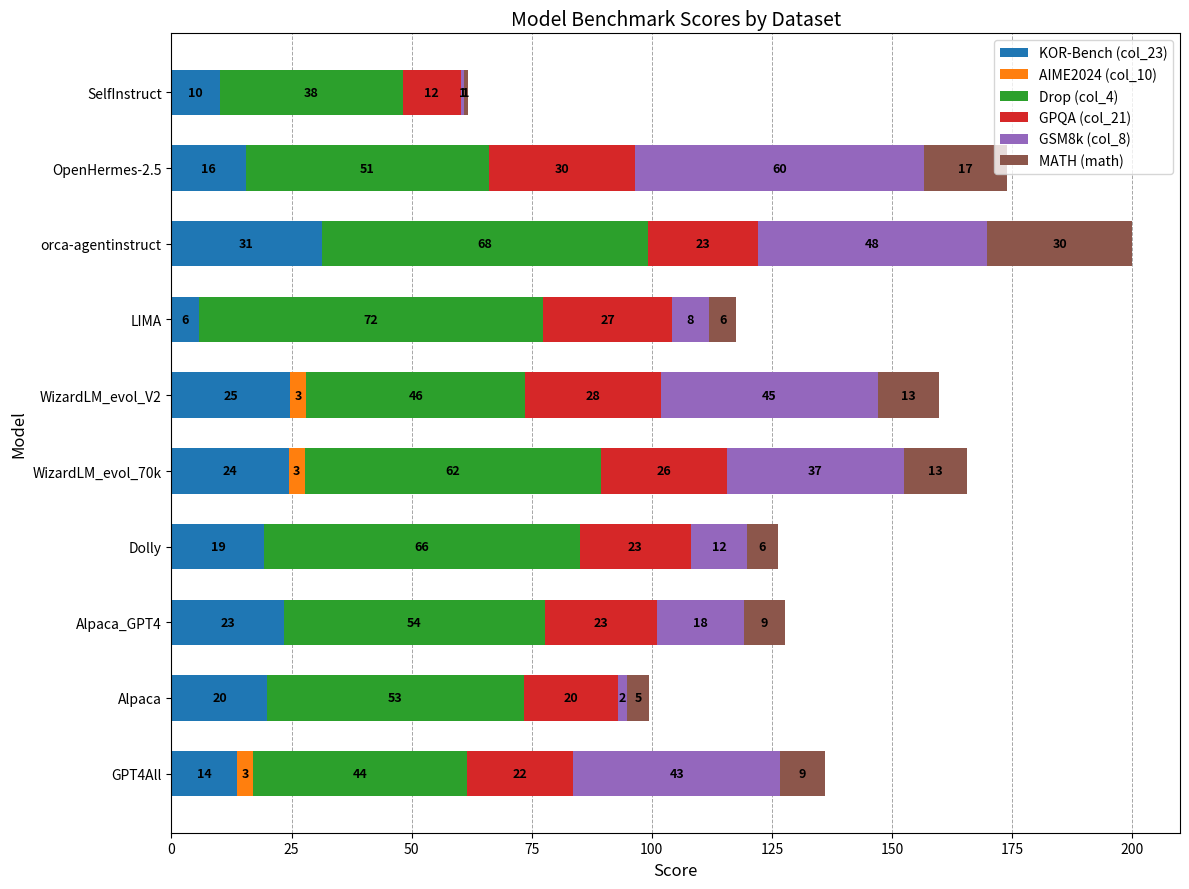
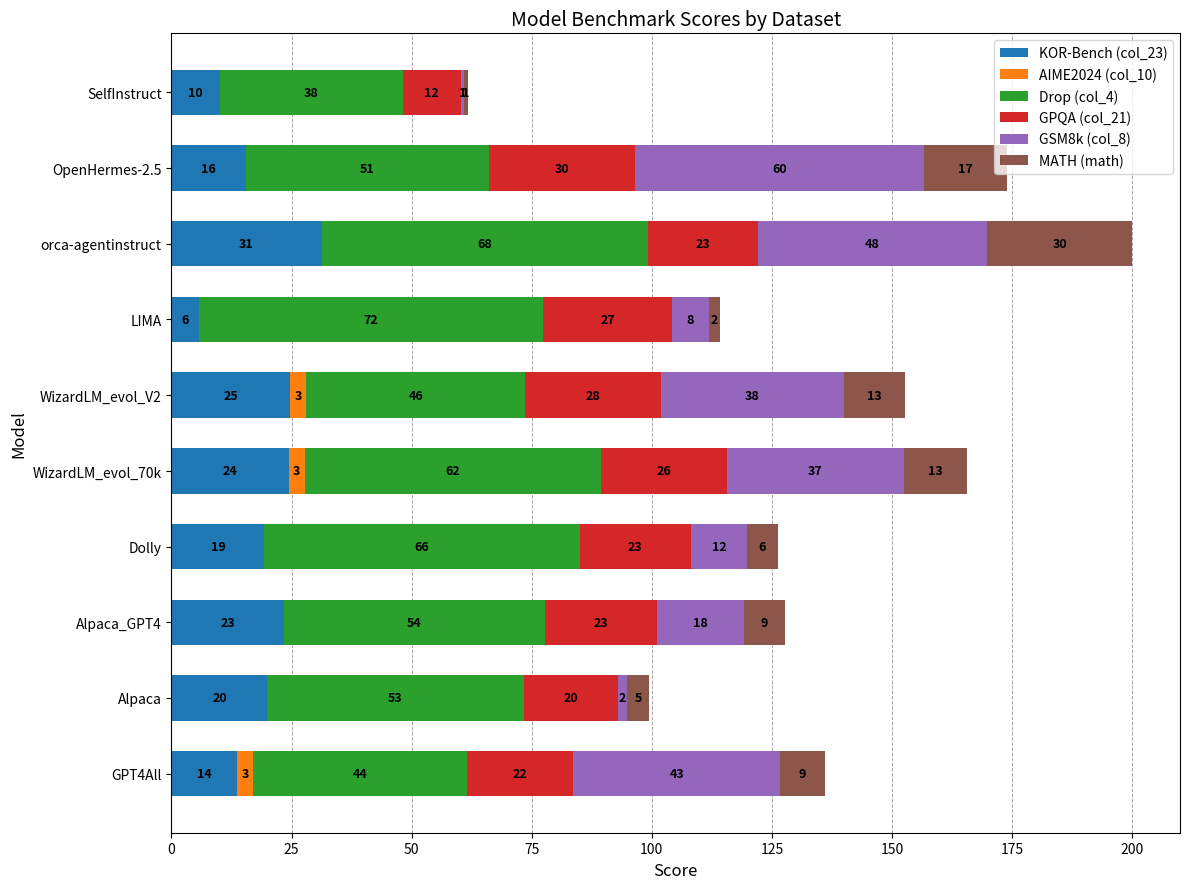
MATH (math), LIMA: 6 -> 2
GSM8k (col_8), WizardLM_evol_V2: 45 -> 38
